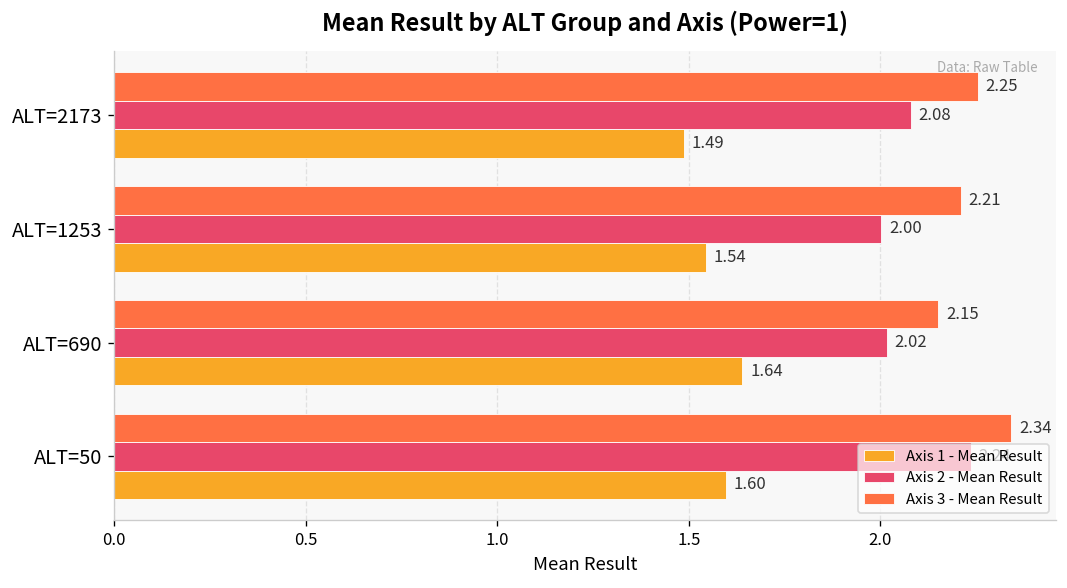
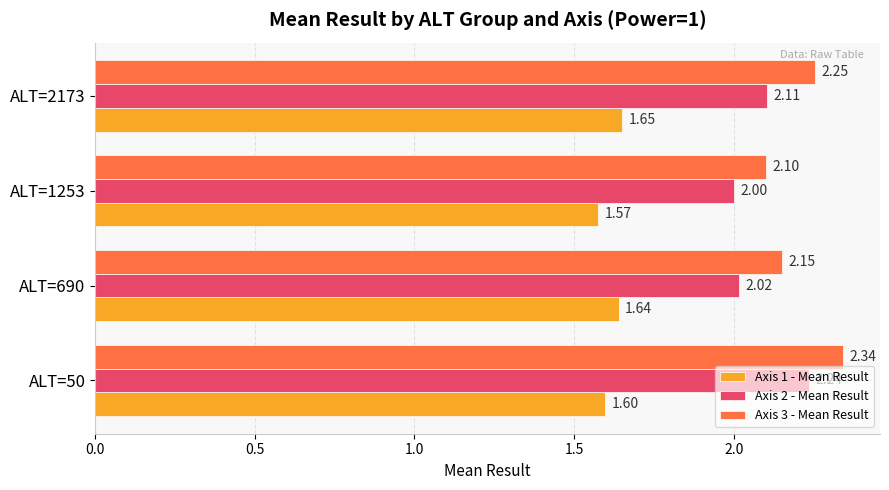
Axis 2 - Mean Result, ALT=2173: 2.08 -> 2.11
Axis 1 - Mean Result, ALT=2173: 1.49 -> 1.65
Axis 3 - Mean Result, ALT=1253: 2.21 -> 2.10
Axis 1 - Mean Result, ALT=1253: 1.54 -> 1.57
